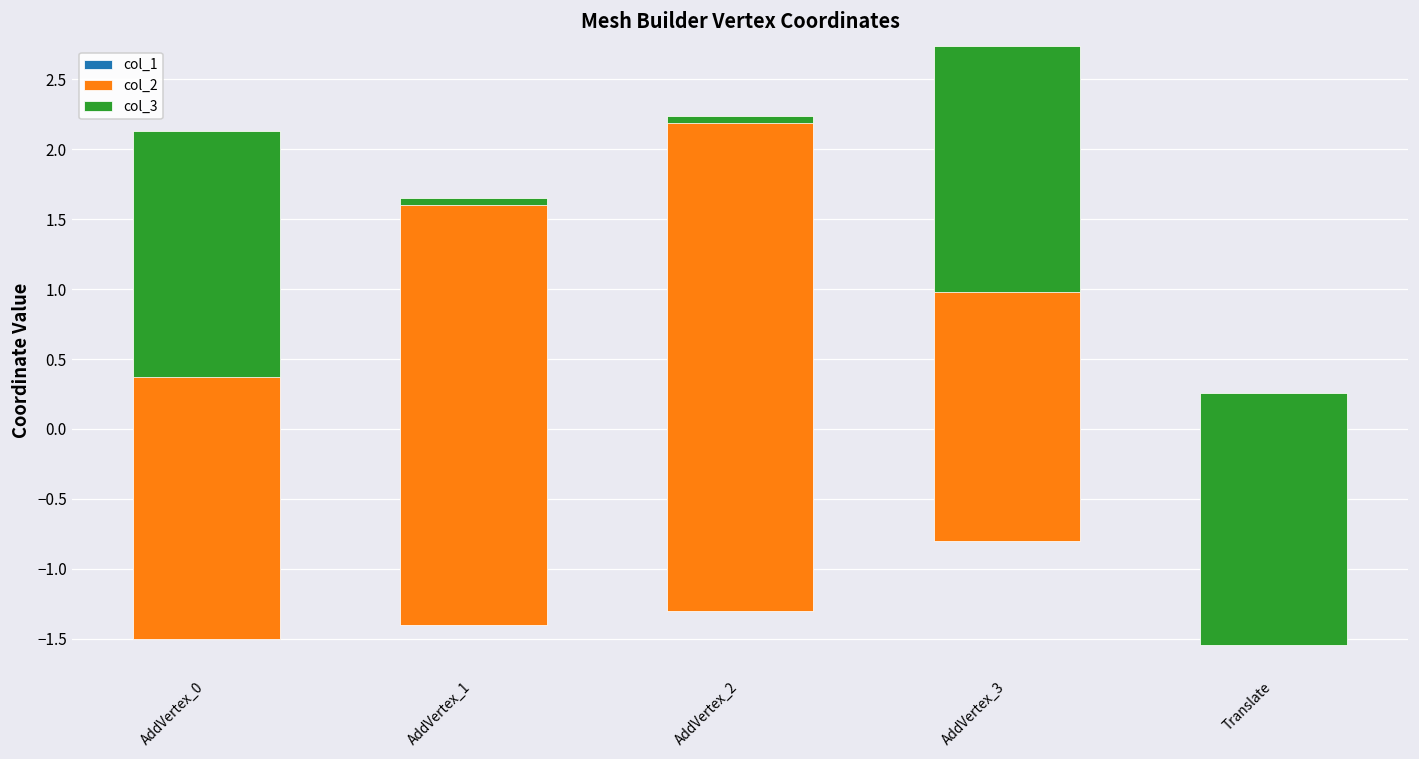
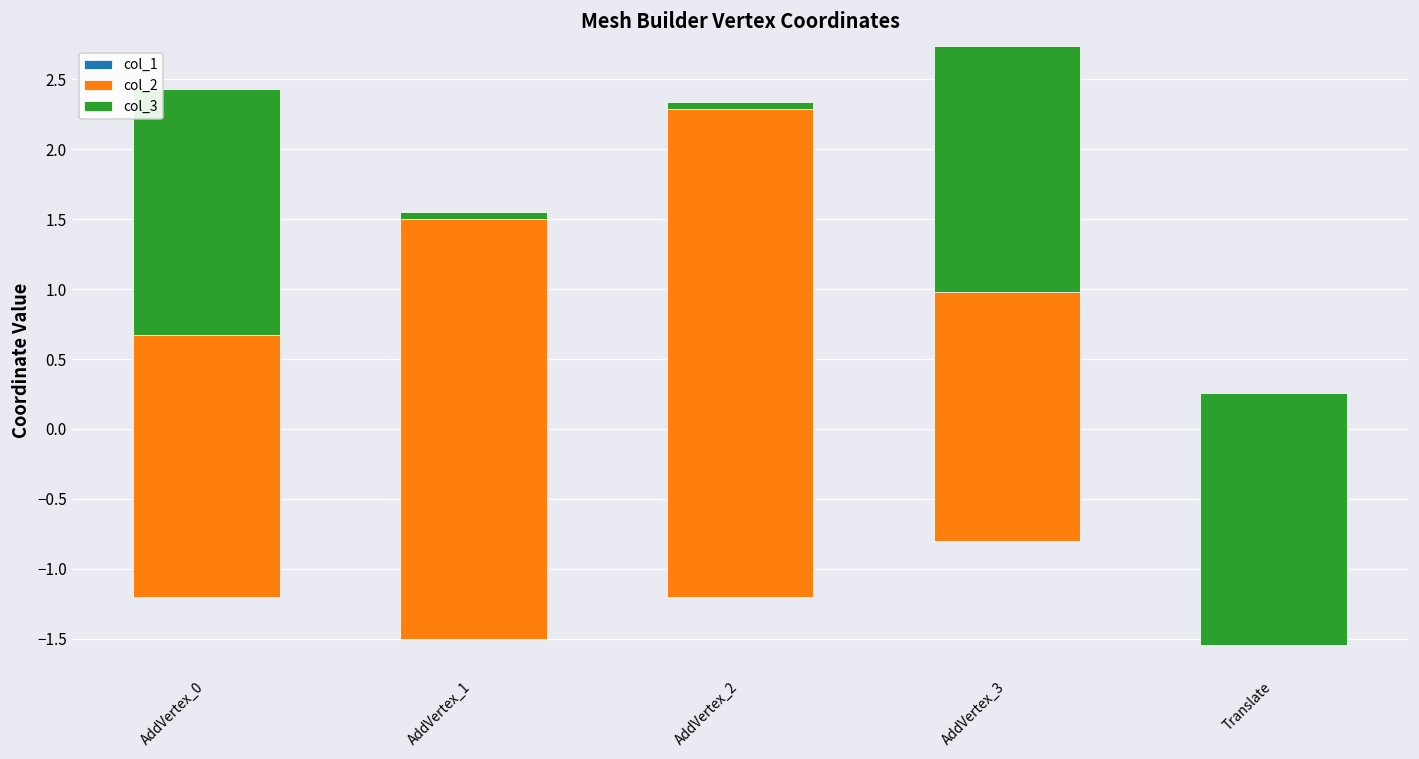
col_1, AddVertex_0: -1.5 -> -1.2
col_1, AddVertex_1: -1.4 -> -1.5
col_1, AddVertex_2: -1.3 -> -1.2
